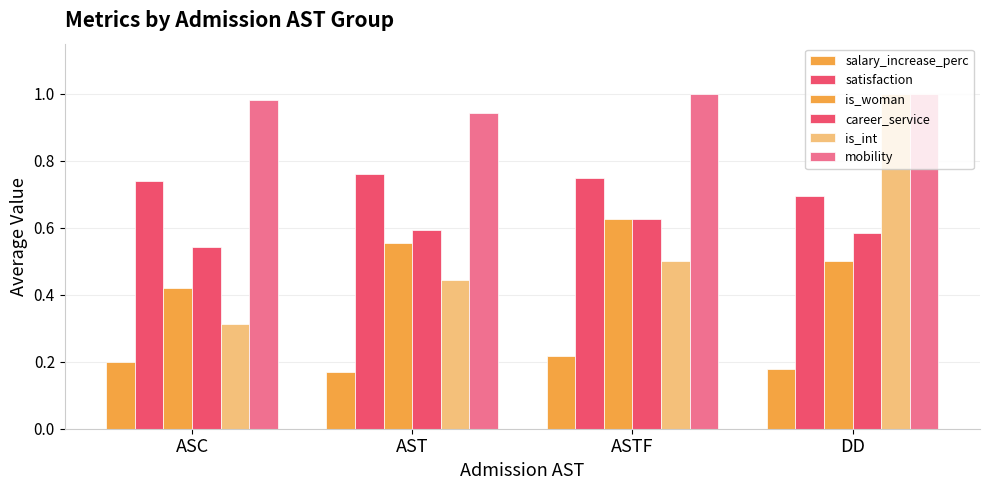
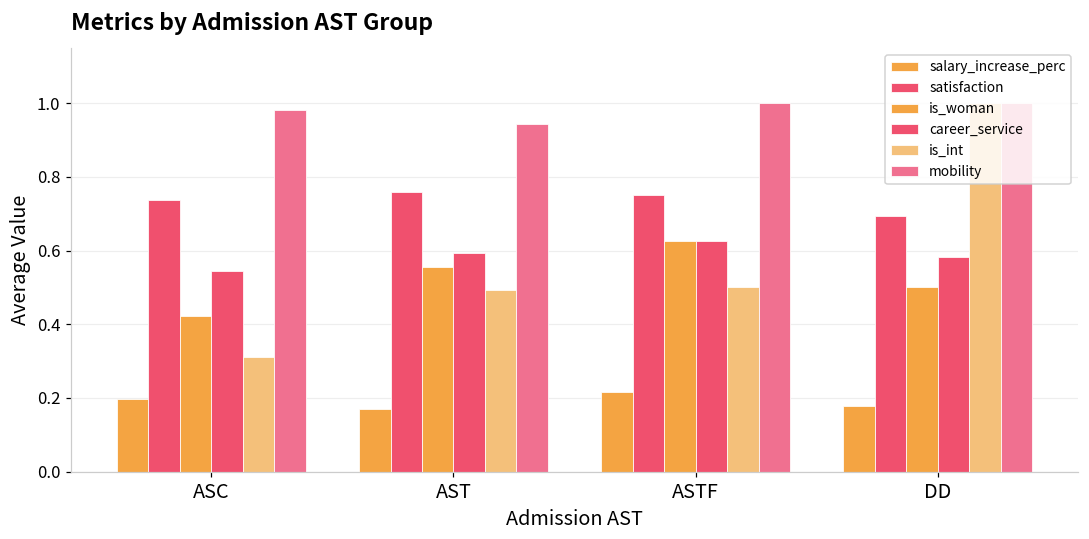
is_int, AST: 0.44 -> 0.49
